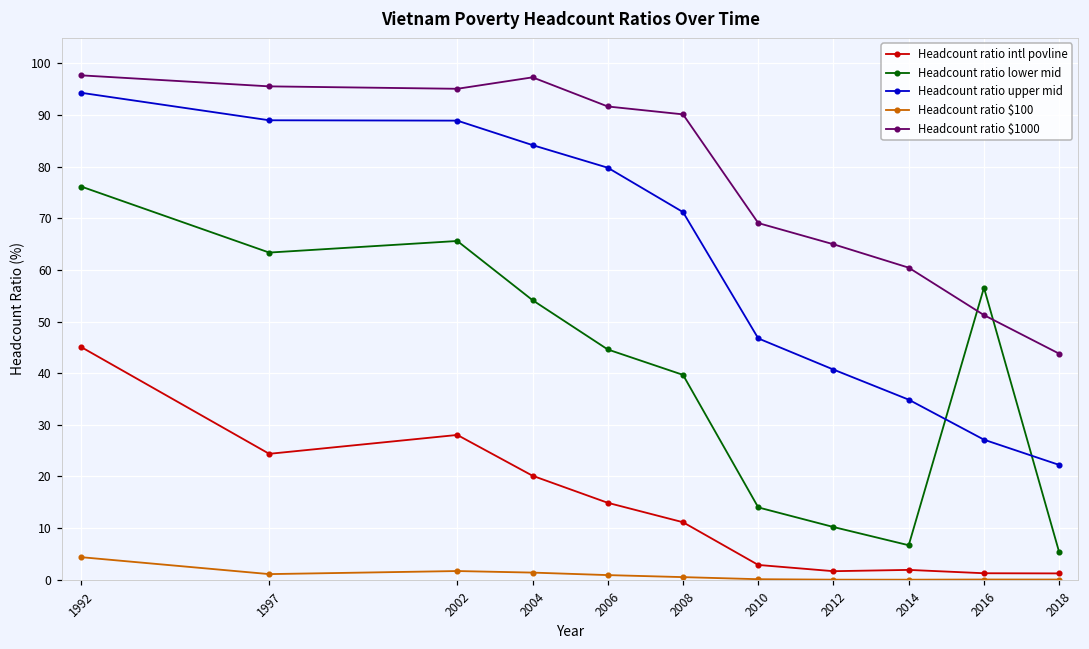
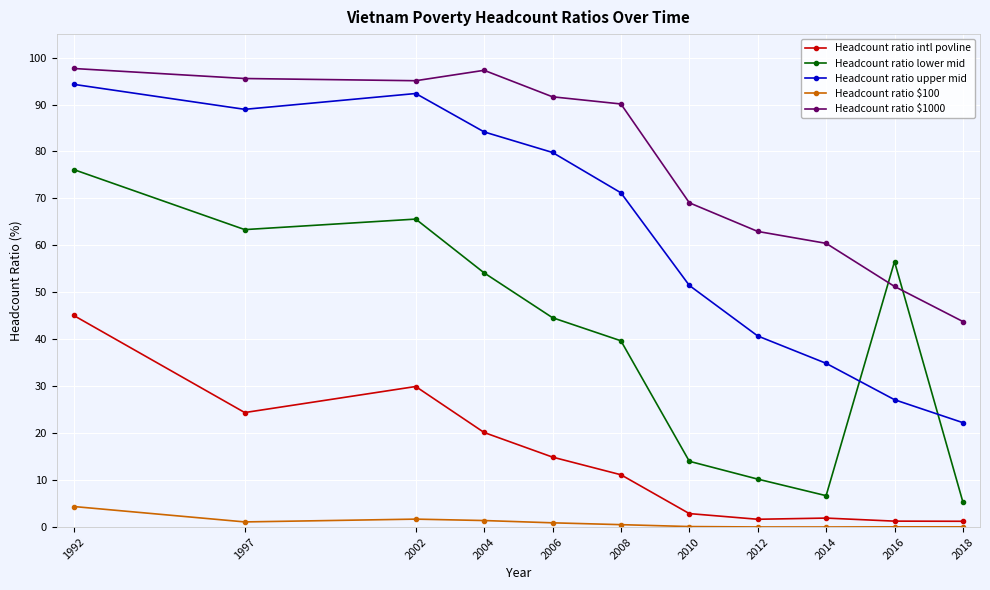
Headcount ratio intl povline, 2002: 28 -> 30
Headcount ratio upper mid, 2002: 89 -> 92
Headcount ratio upper mid, 2010: 47 -> 51
Headcount ratio $1000, 2012: 65 -> 63
